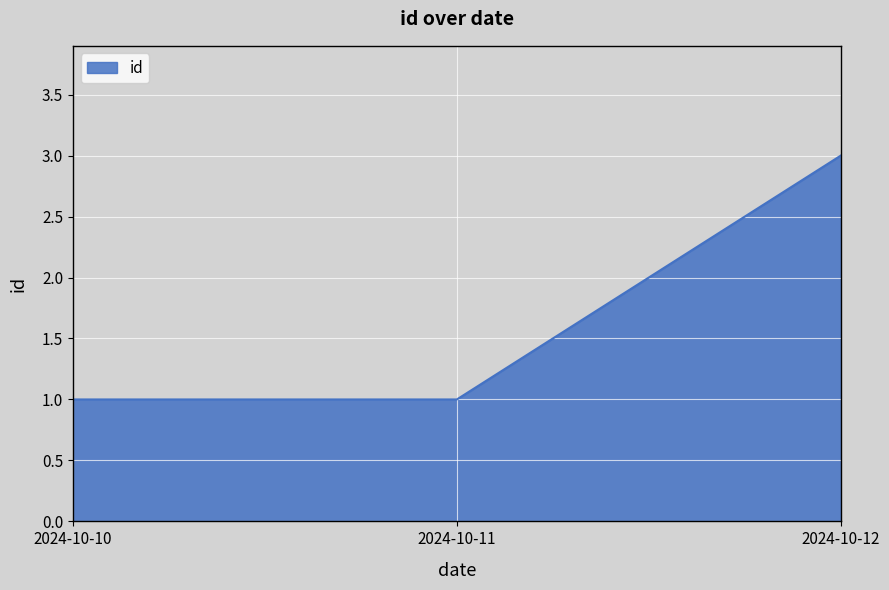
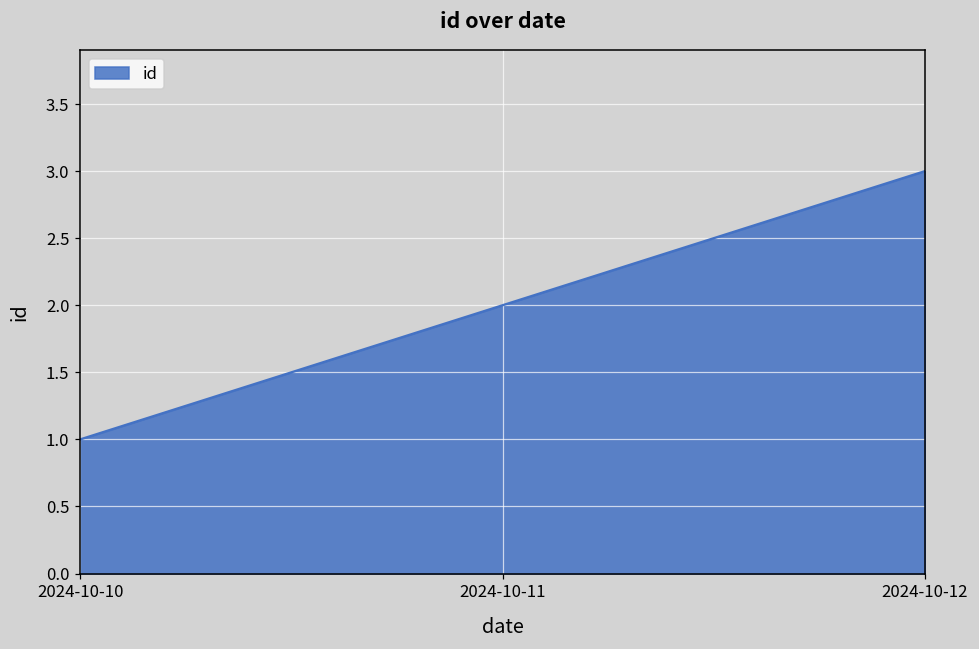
2024-10-11: 1 -> 2
